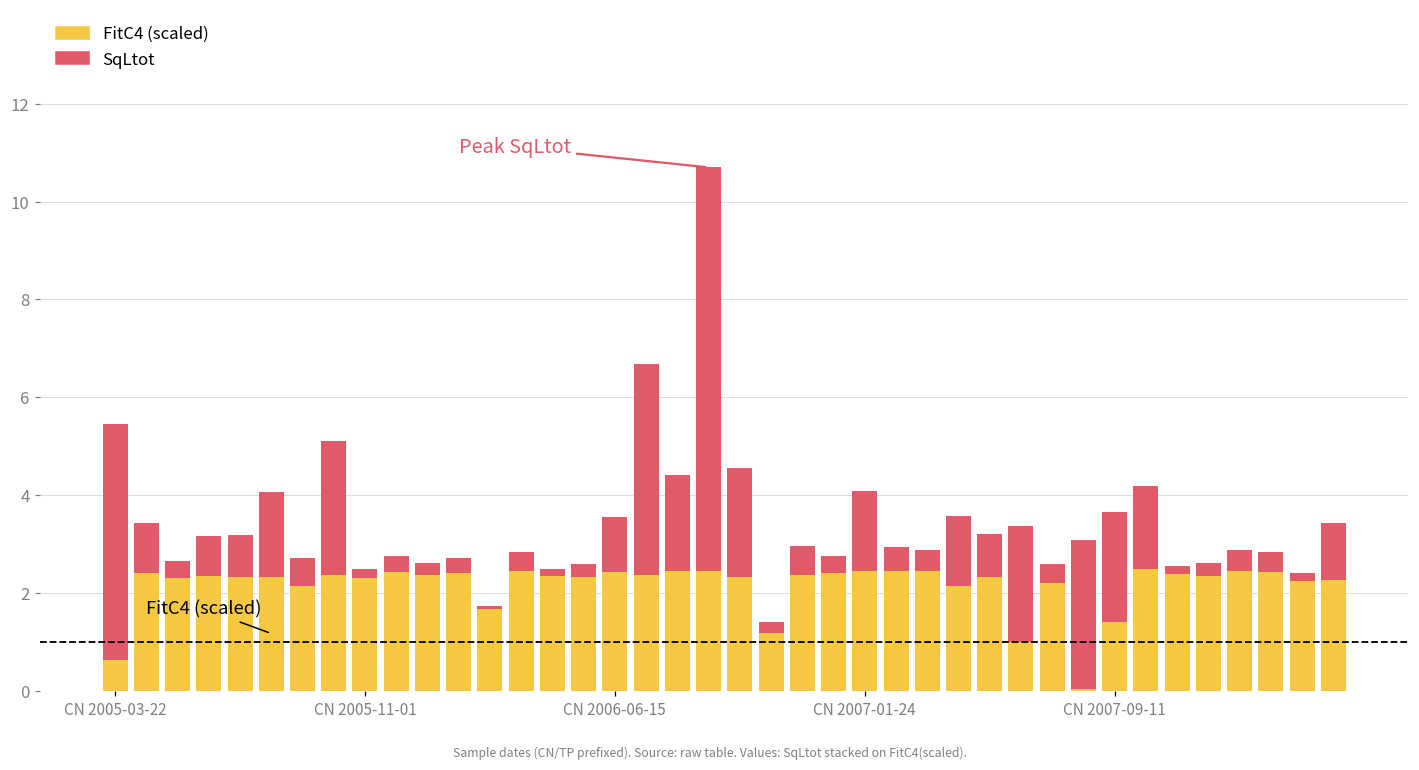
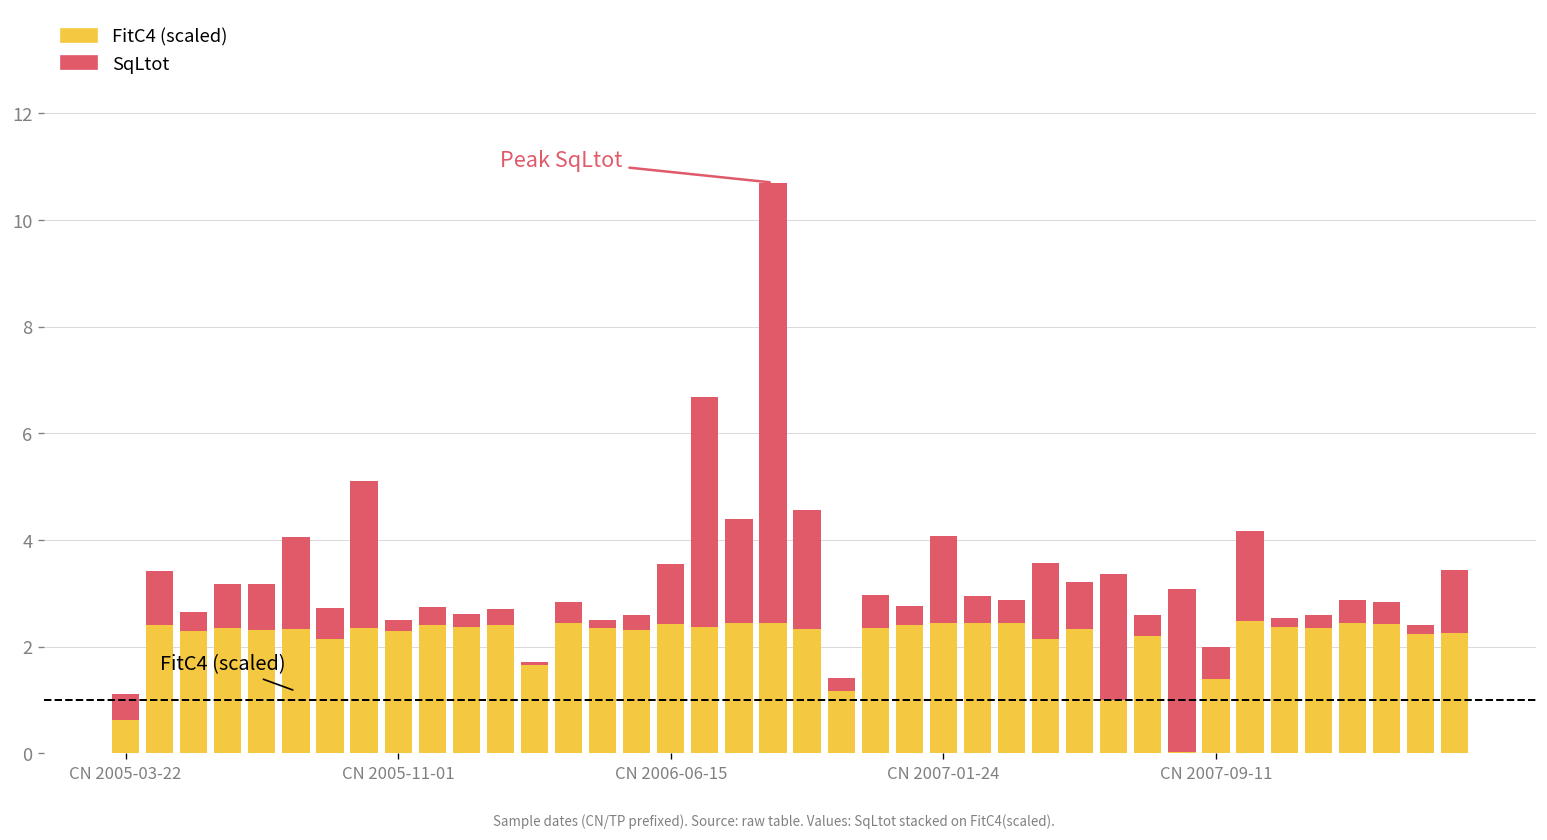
SqLtot, CN 2005-03-22: 4.8 -> 0.5
SqLtot, CN 2007-09-11: 2.3 -> 0.6
